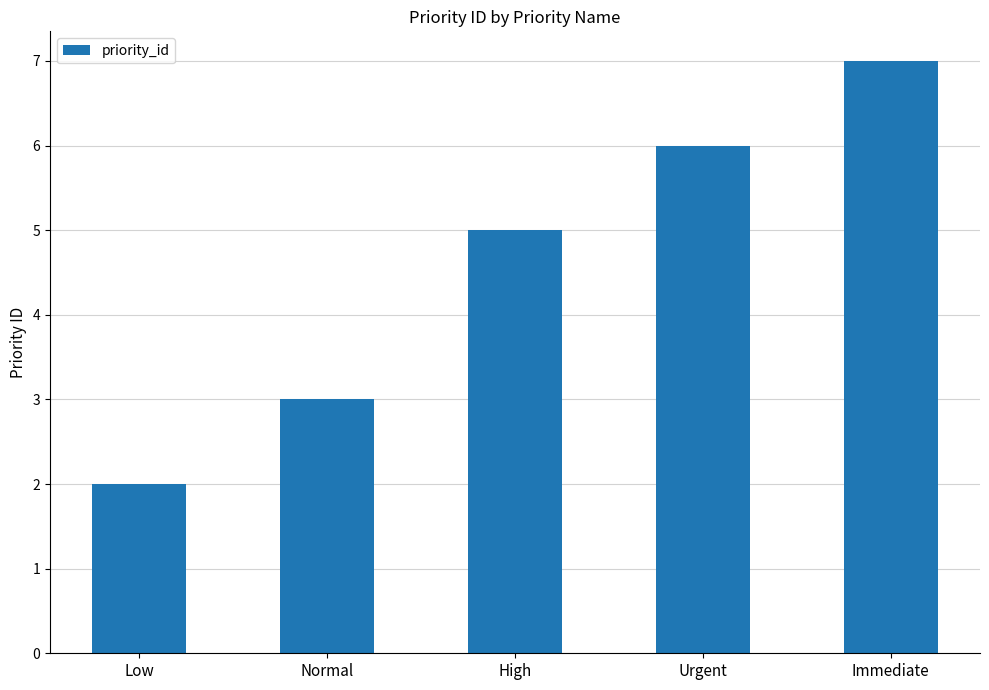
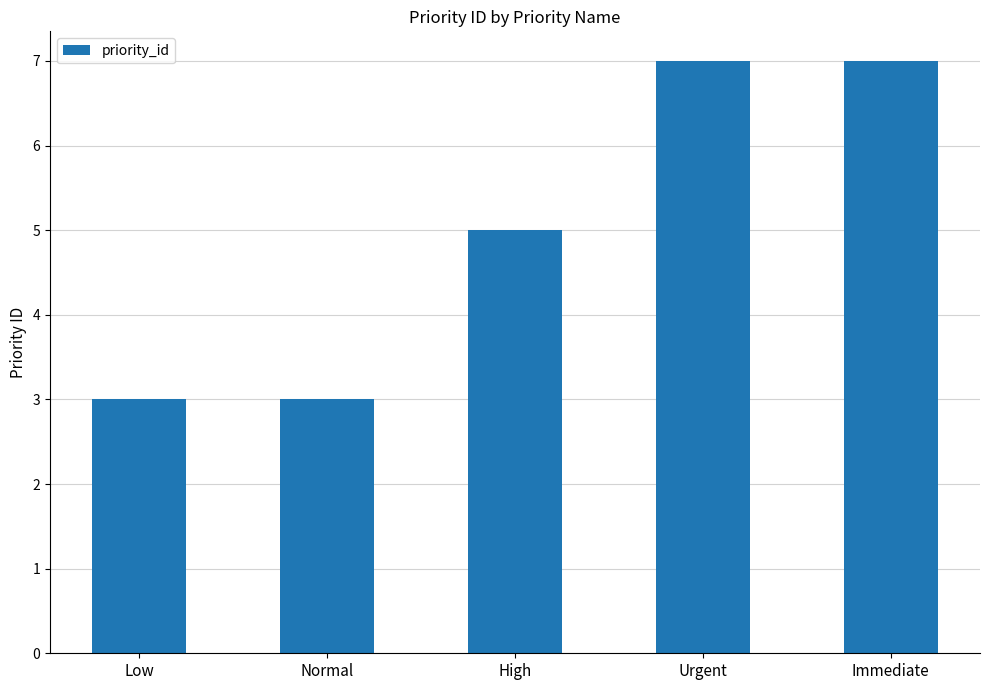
Low: 2 -> 3
Urgent: 6 -> 7
